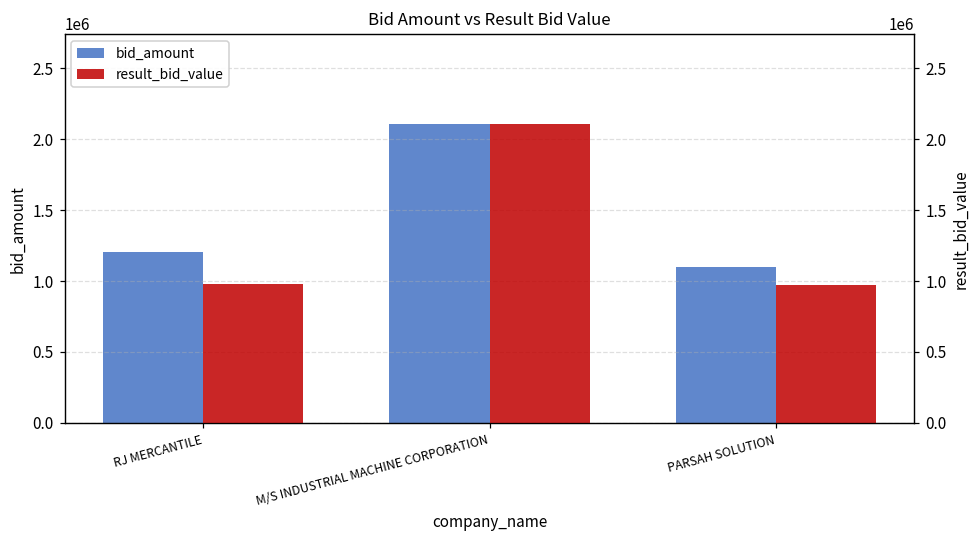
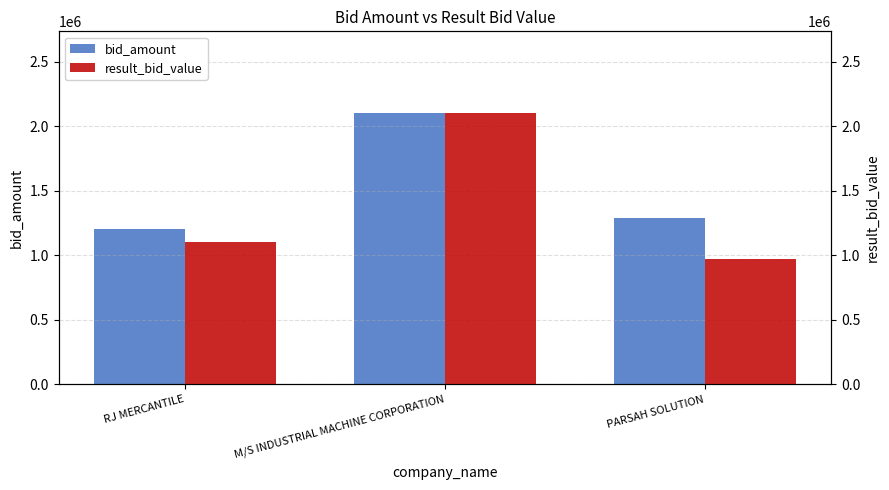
bid_amount, PARSAH SOLUTION: 1100000 -> 1290000
result_bid_value, RJ MERCANTILE: 980000 -> 1110000
